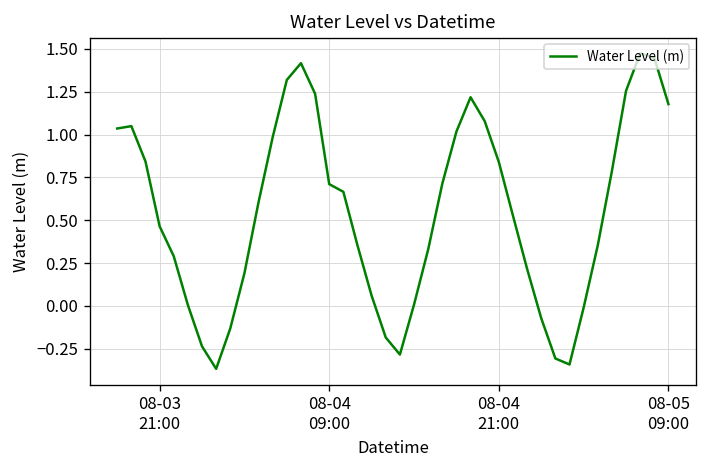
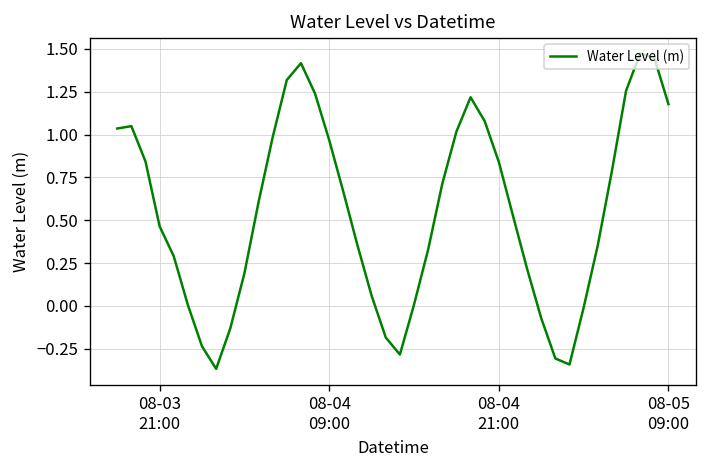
08-04 09:00: 0.71 -> 0.97
